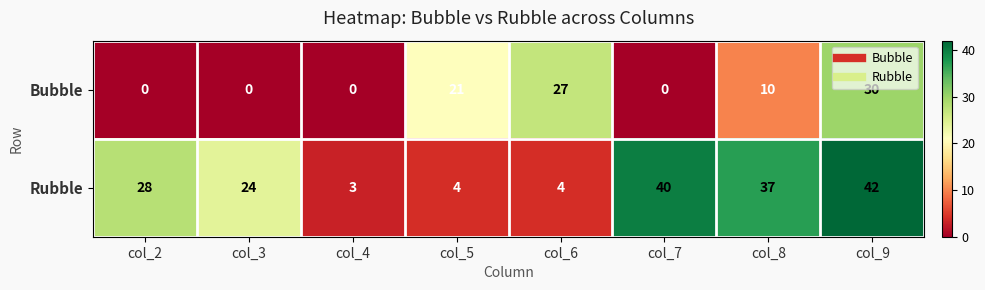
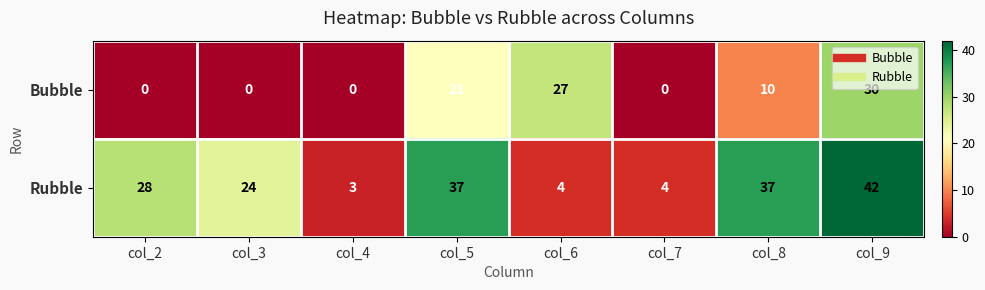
Rubble, col_5: 4 -> 37
Rubble, col_7: 40 -> 4
